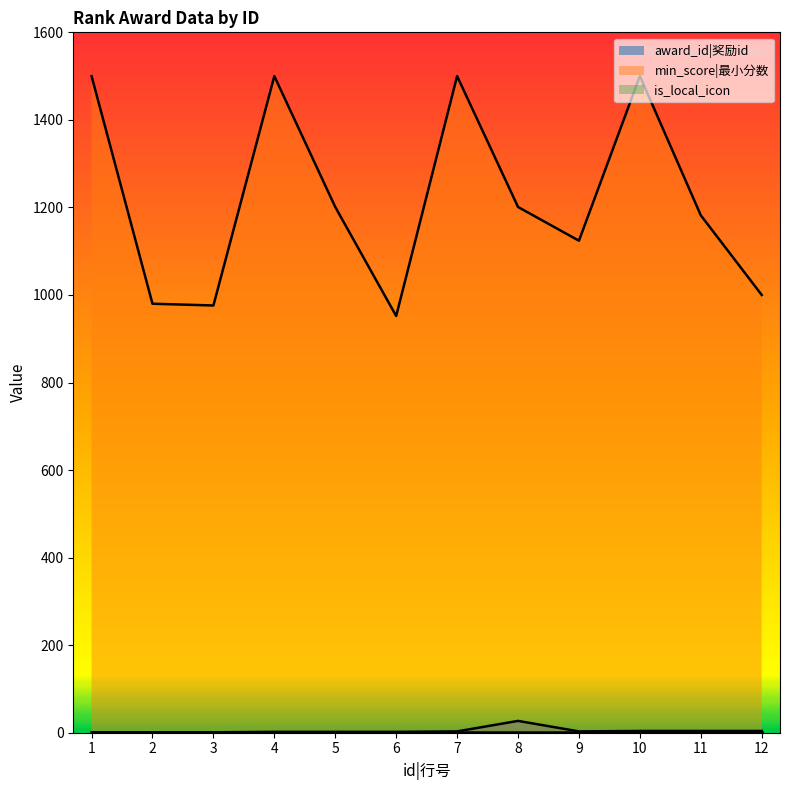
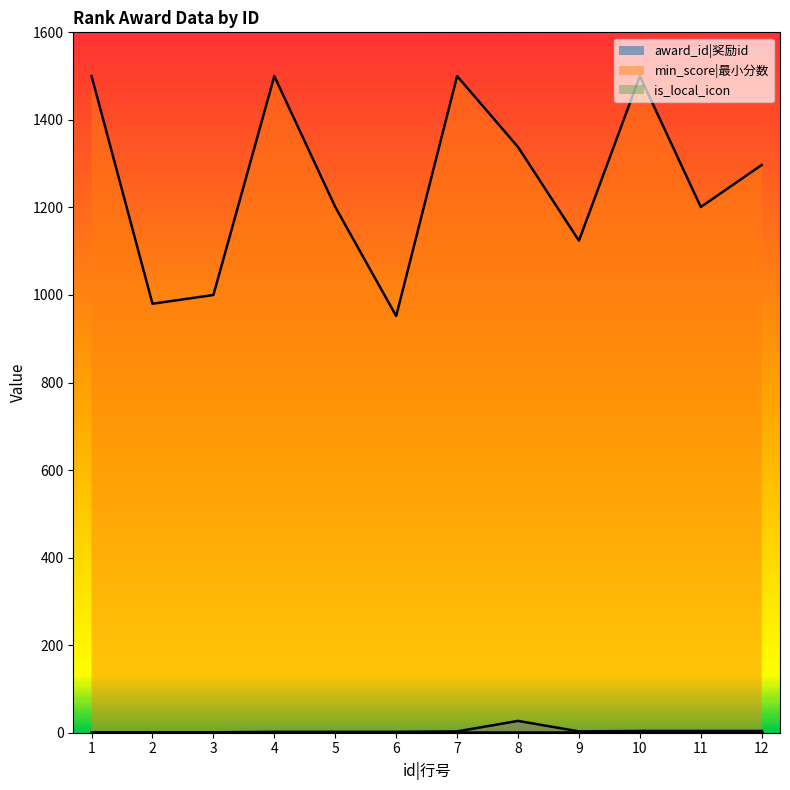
min_score|最小分数, 3: 980 -> 1000
min_score|最小分数, 8: 1200 -> 1340
min_score|最小分数, 11: 1180 -> 1200
min_score|最小分数, 12: 1000 -> 1300
